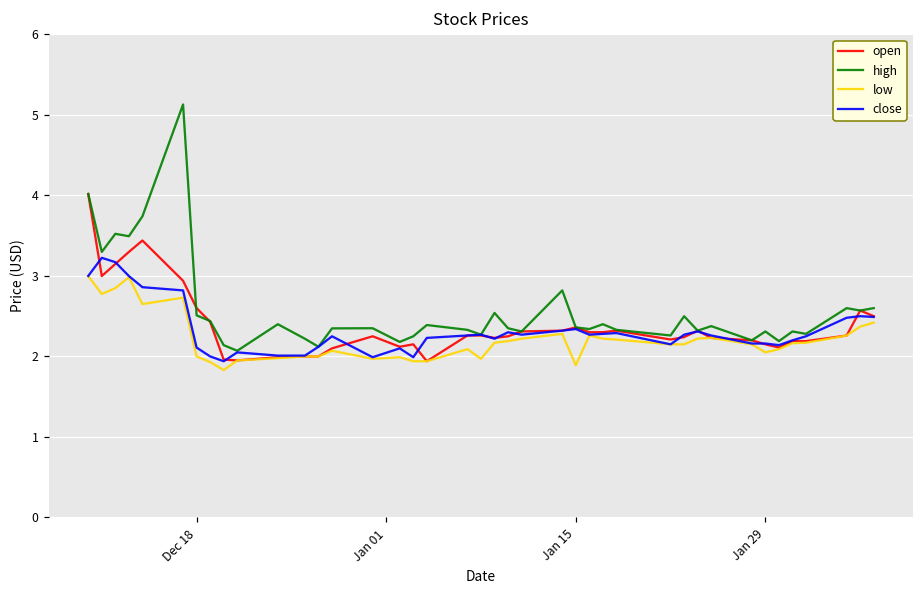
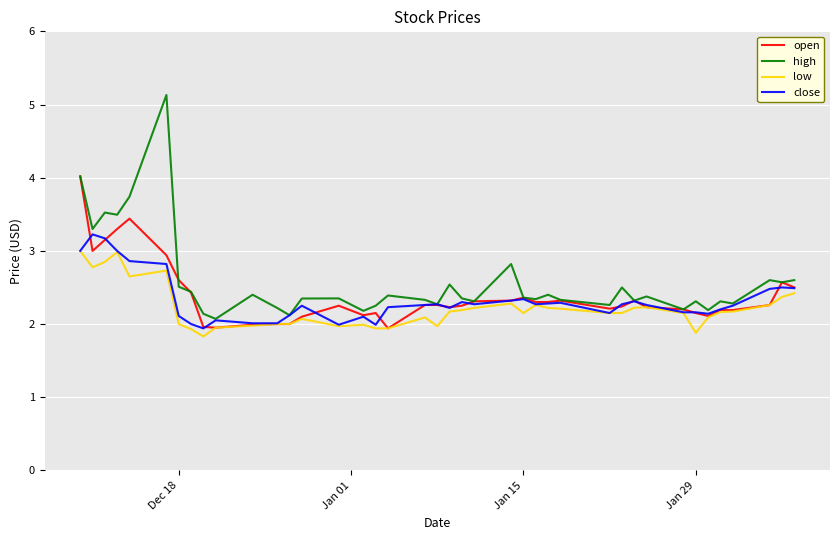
low, Jan 15: 1.9 -> 2.2
low, Jan 29: 2.1 -> 1.9
